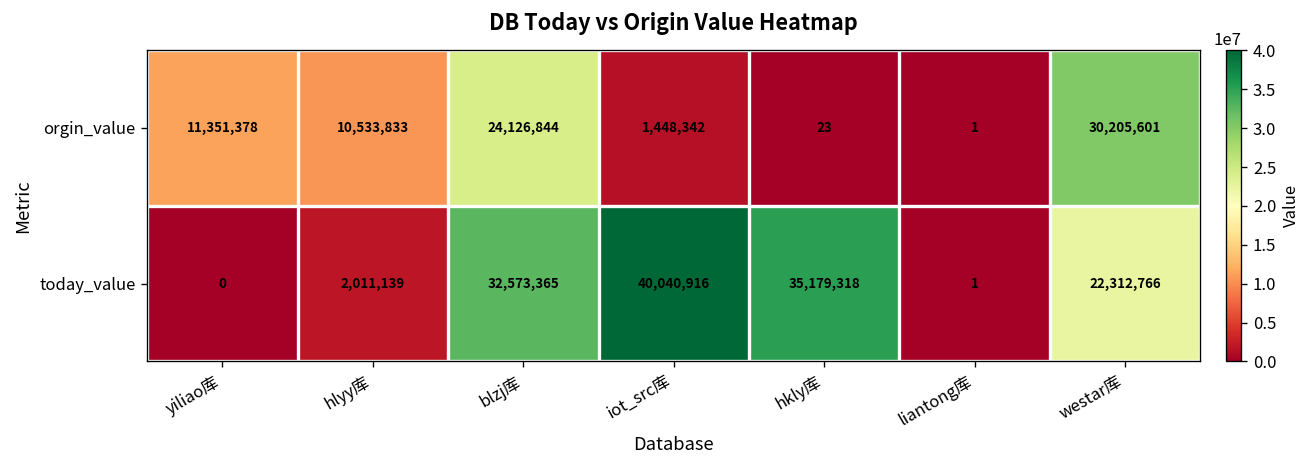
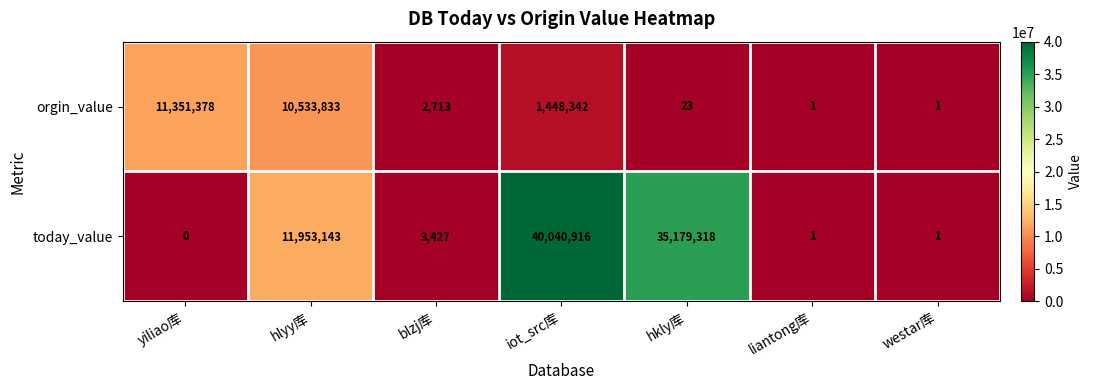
orgin_value, blzj库: 24,126,844 -> 2,713
orgin_value, westar库: 30,205,601 -> 1
today_value, hlyy库: 2,011,139 -> 11,953,143
today_value, blzj库: 32,573,365 -> 3,427
today_value, westar库: 22,312,766 -> 1
